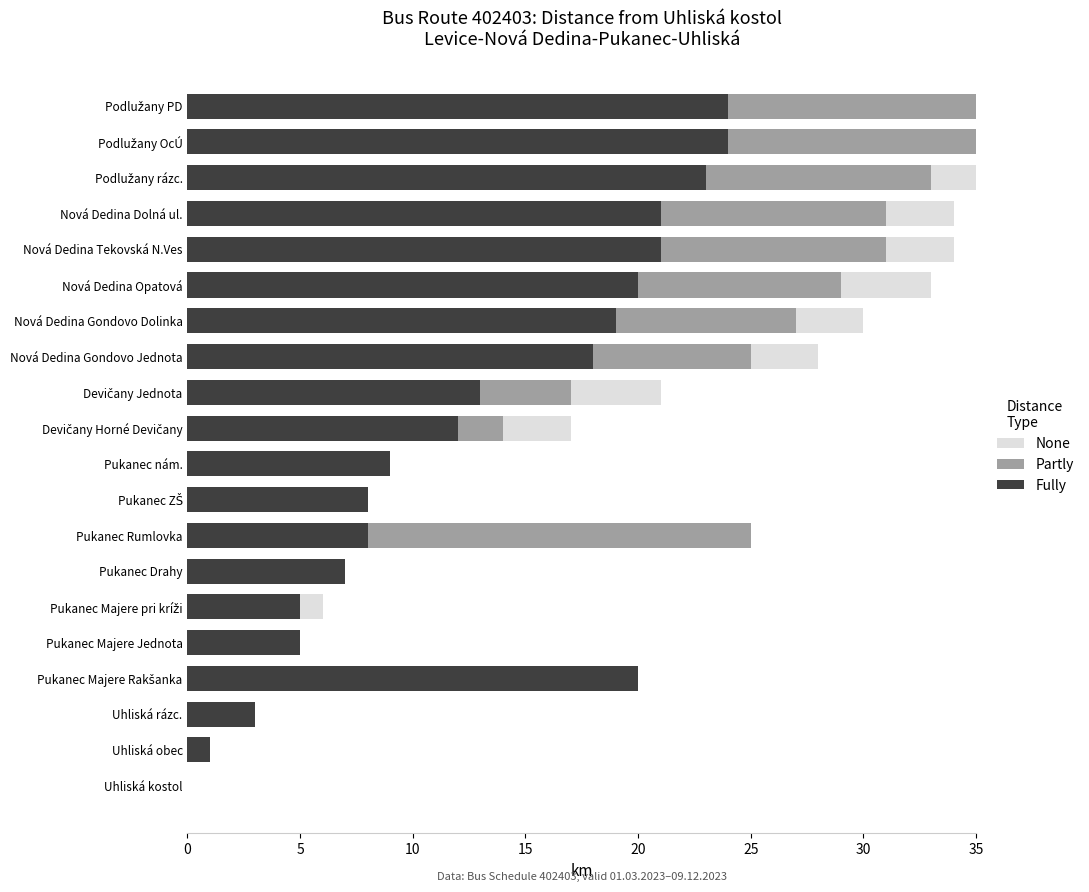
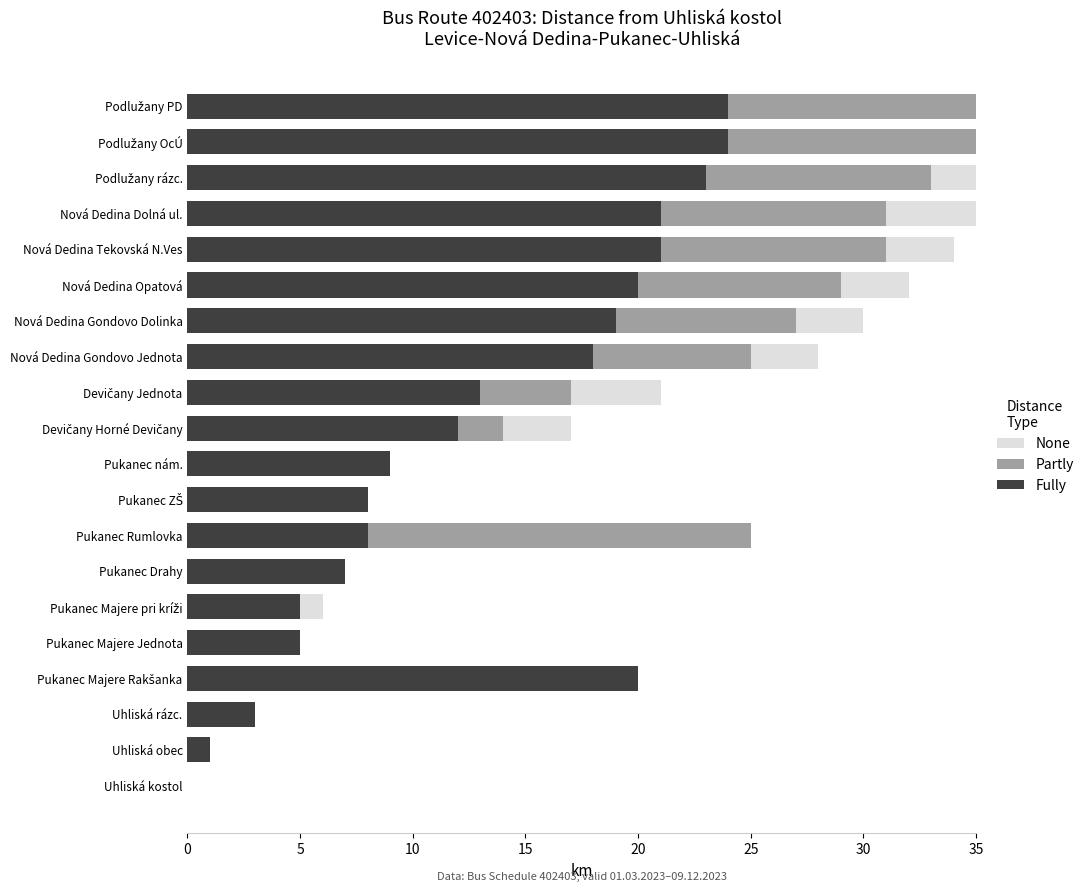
None, Nová Dedina Dolná ul.: 3 -> 4
None, Nová Dedina Opatová: 4 -> 3
